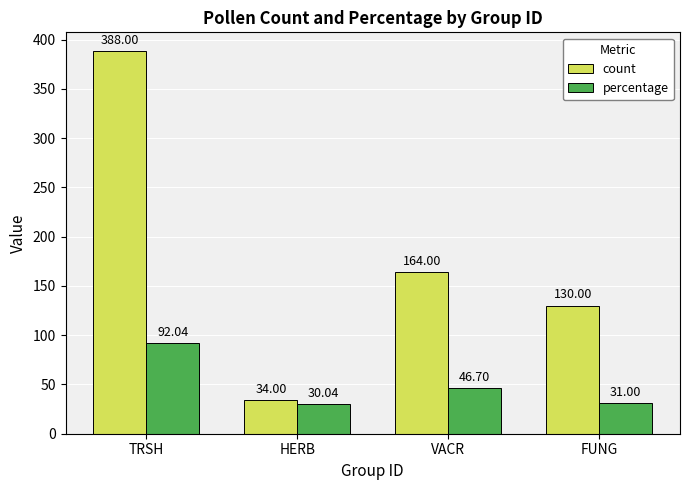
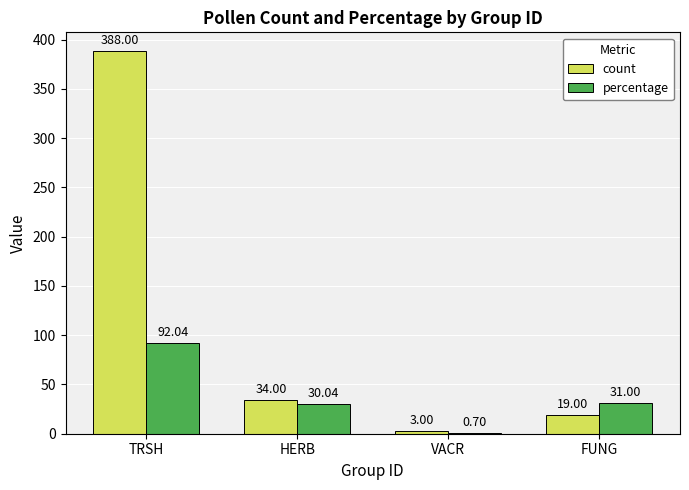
count, VACR: 164.00 -> 3.00
percentage, VACR: 46.70 -> 0.70
count, FUNG: 130.00 -> 19.00
